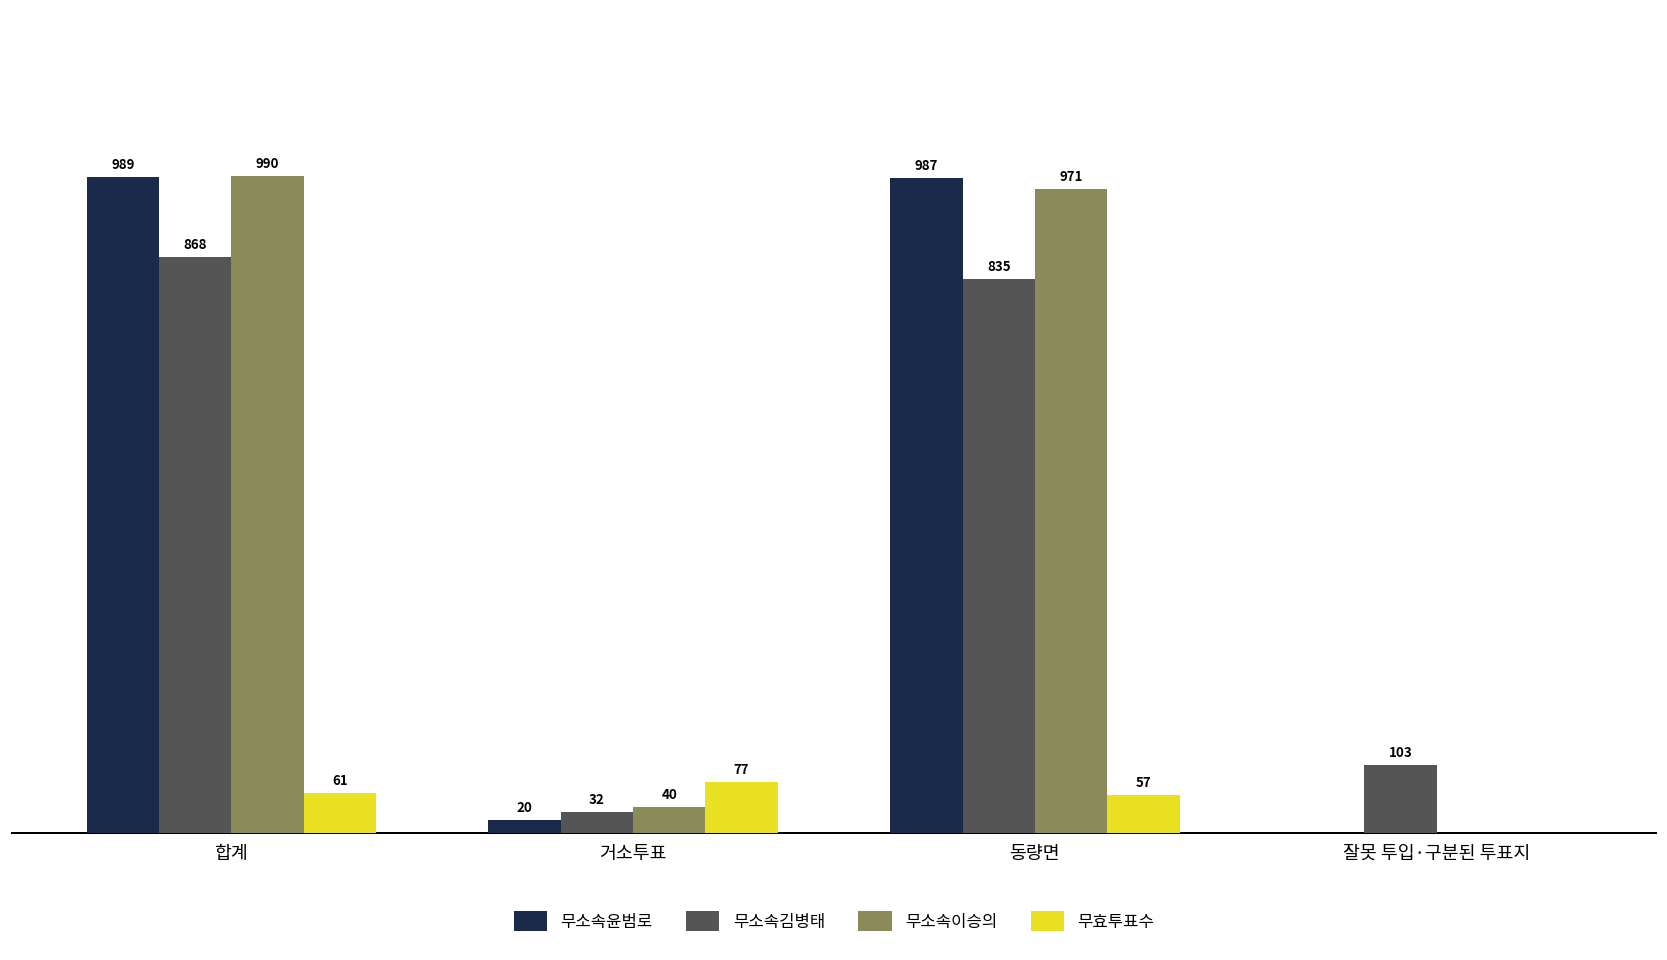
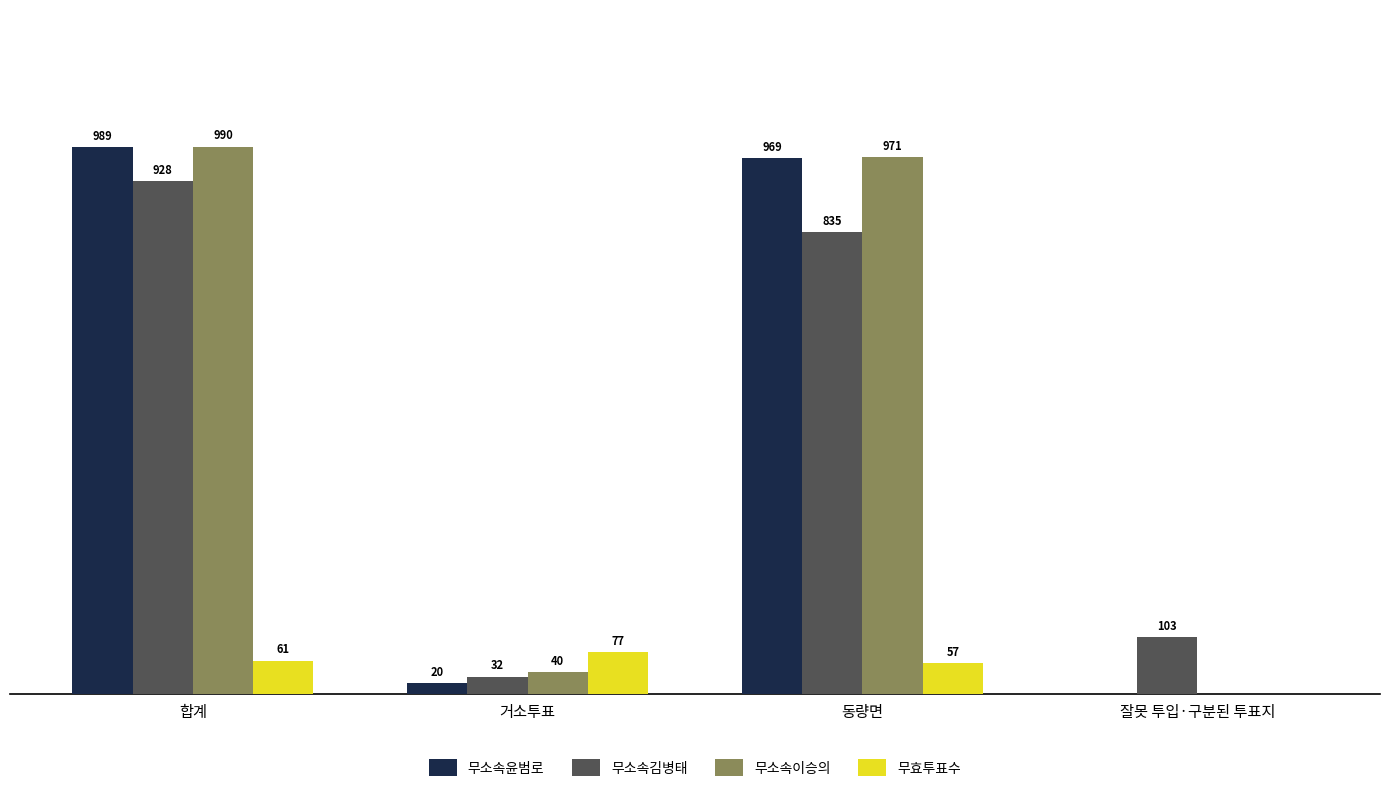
무소속김병태, 합계: 868 -> 928
무소속윤범로, 동량면: 987 -> 969
